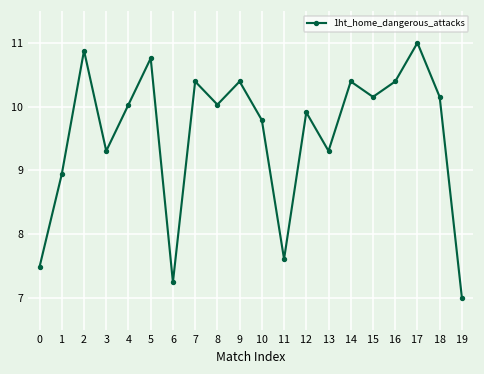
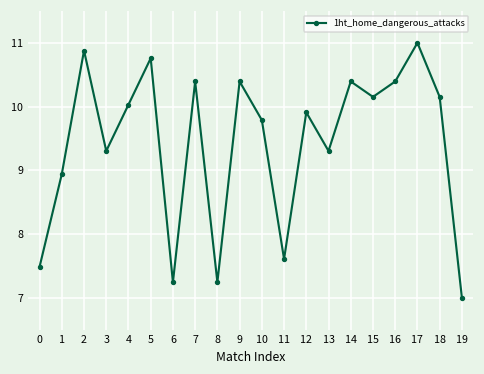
8: 10.0 -> 7.2
